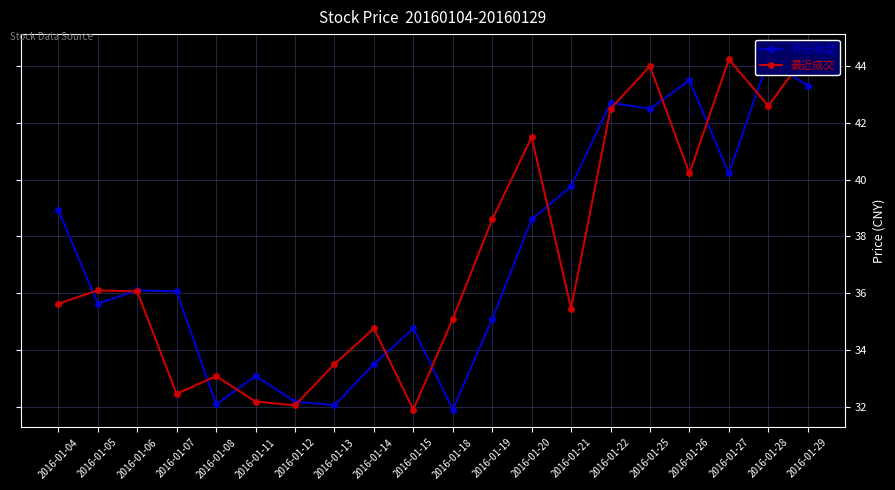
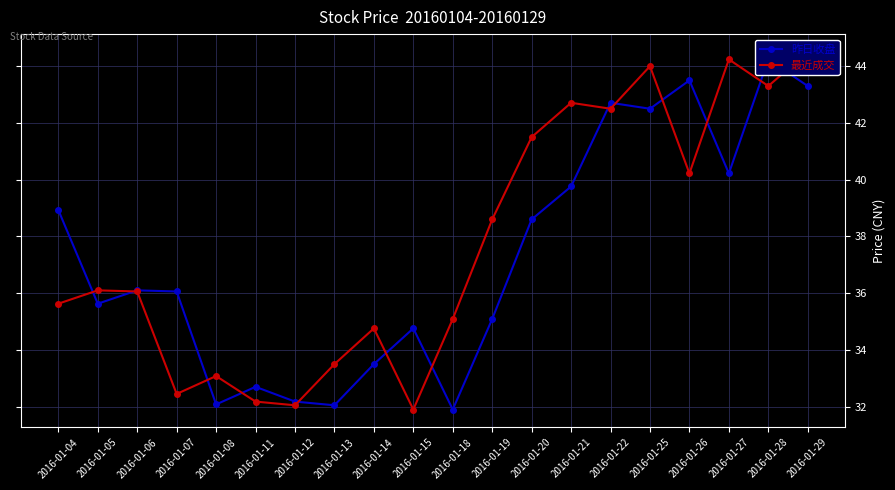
昨日收盘, 2016-01-11: 33.1 -> 32.7
最近成交, 2016-01-21: 35.5 -> 42.7
最近成交, 2016-01-28: 42.6 -> 43.3
